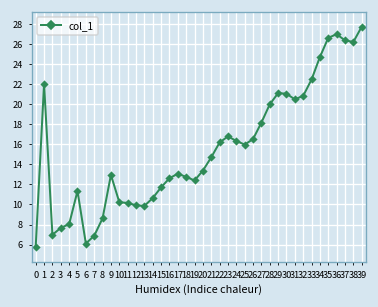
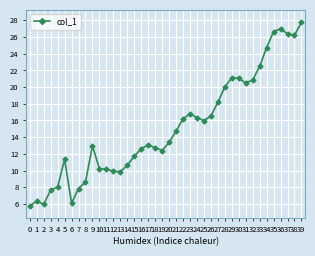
1: 22 -> 6
2: 7 -> 6
7: 7 -> 8
